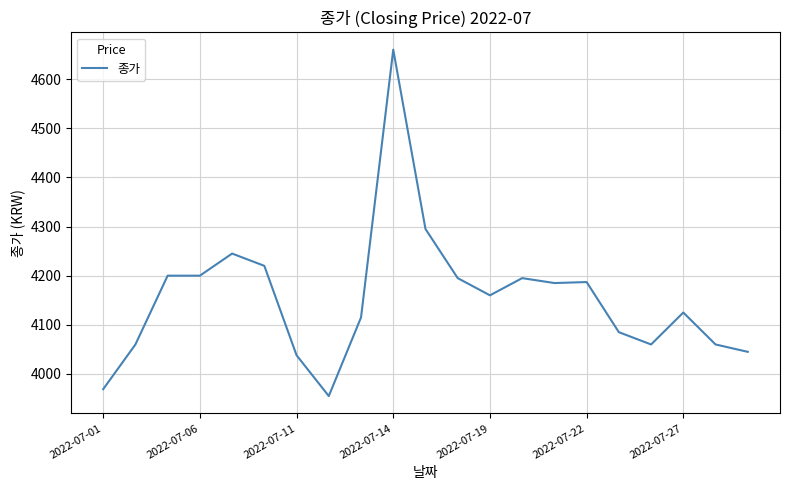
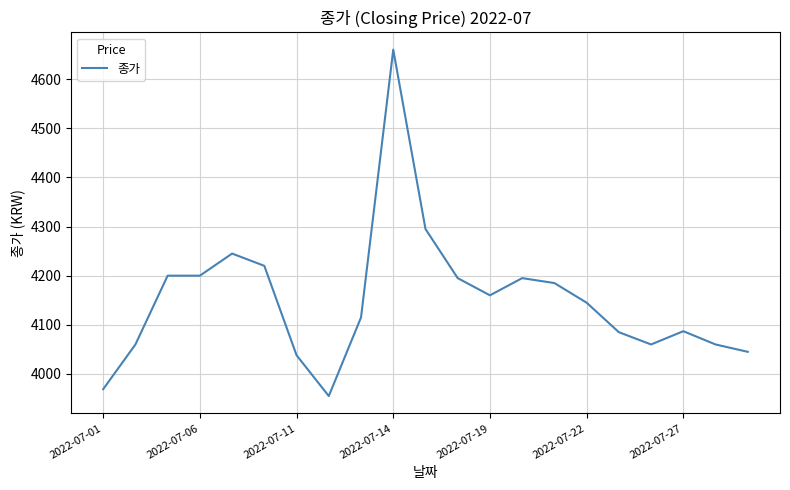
2022-07-22: 4190 -> 4150
2022-07-27: 4130 -> 4090
